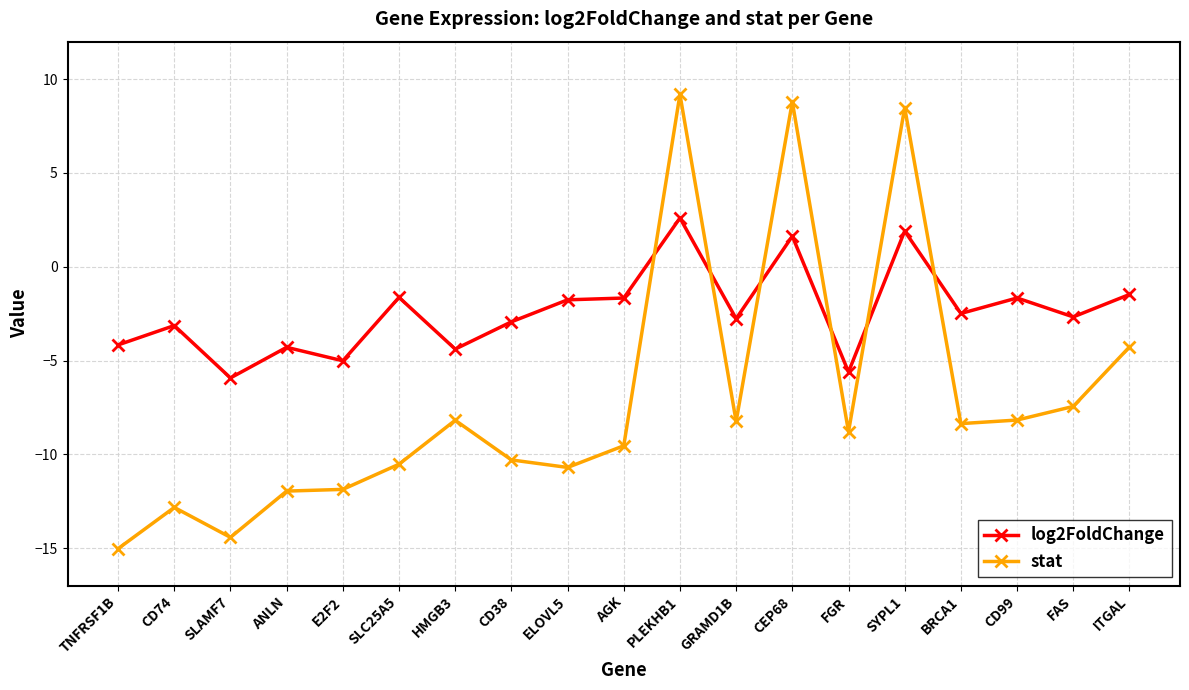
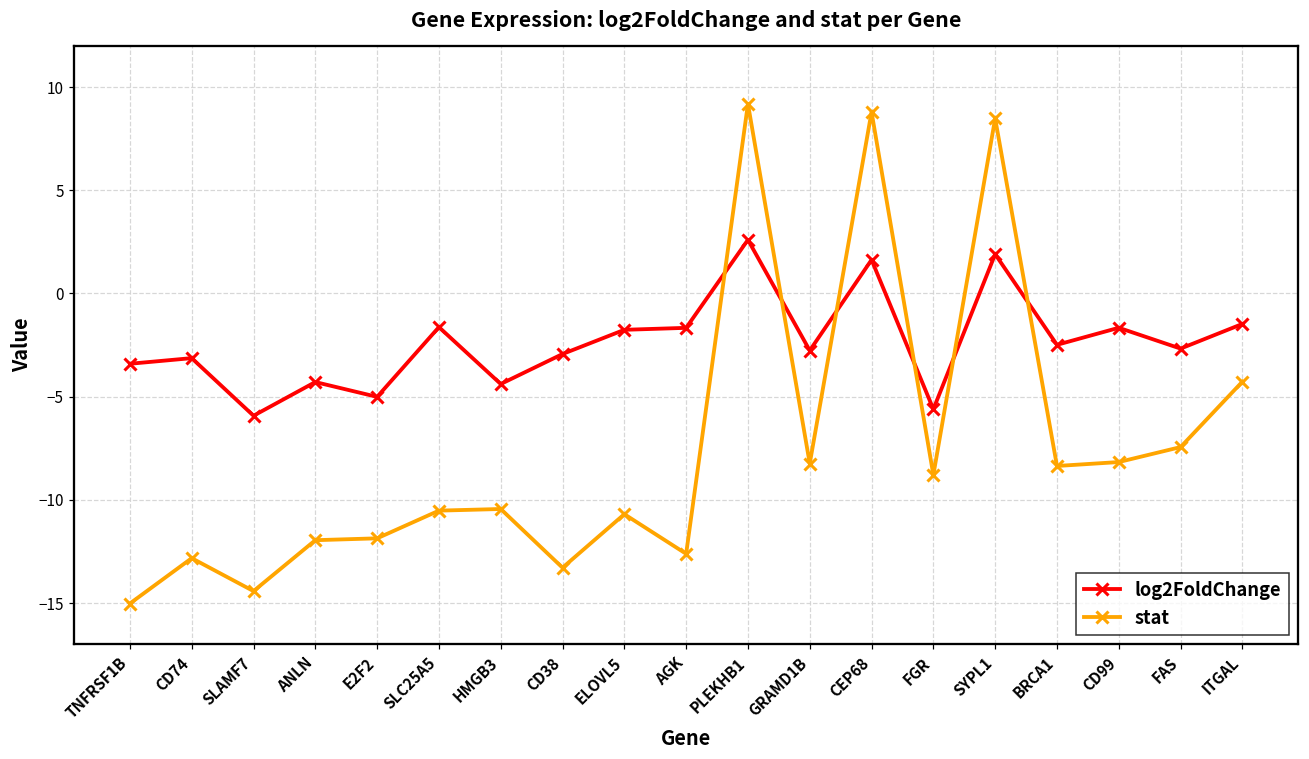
log2FoldChange, TNFRSF1B: -4.2 -> -3.4
stat, HMGB3: -8.2 -> -10.4
stat, CD38: -10.3 -> -13.3
stat, AGK: -9.5 -> -12.6
